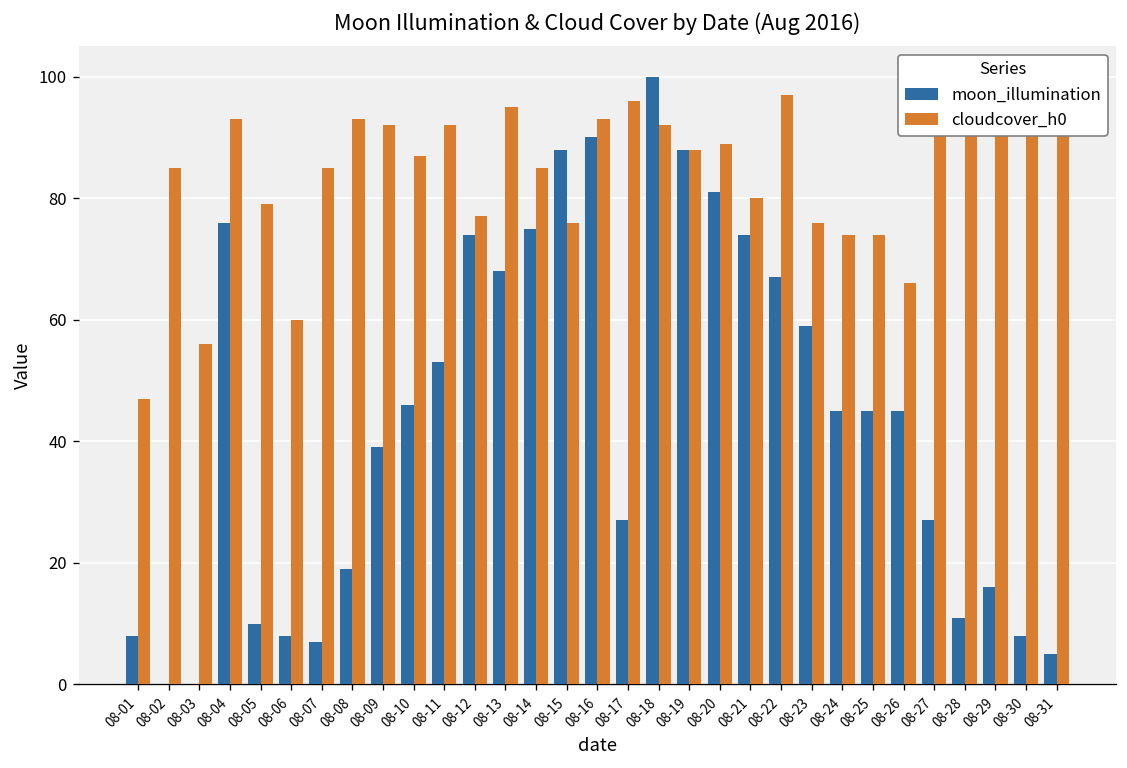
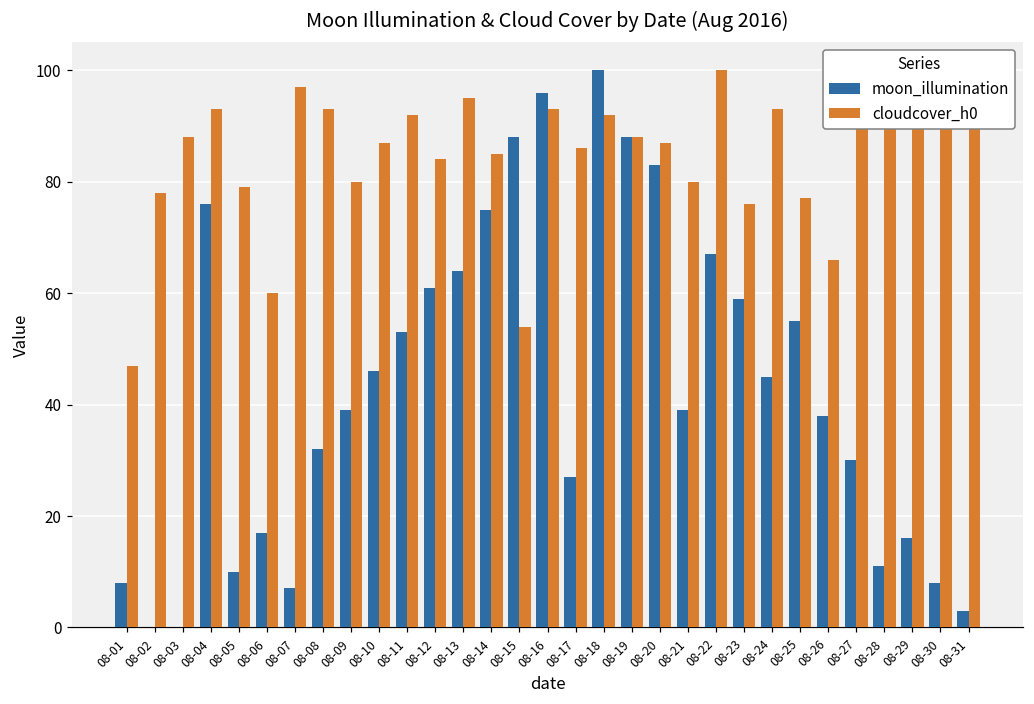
cloudcover_h0, 08-02: 85 -> 78
cloudcover_h0, 08-03: 56 -> 88
moon_illumination, 08-06: 8 -> 17
cloudcover_h0, 08-07: 85 -> 97
moon_illumination, 08-08: 19 -> 32
cloudcover_h0, 08-09: 92 -> 80
moon_illumination, 08-12: 74 -> 61
cloudcover_h0, 08-12: 77 -> 84
moon_illumination, 08-13: 68 -> 64
cloudcover_h0, 08-15: 76 -> 54
moon_illumination, 08-16: 90 -> 96
cloudcover_h0, 08-17: 96 -> 86
moon_illumination, 08-20: 81 -> 83
cloudcover_h0, 08-20: 89 -> 87
moon_illumination, 08-21: 74 -> 39
cloudcover_h0, 08-22: 97 -> 100
cloudcover_h0, 08-24: 74 -> 93
moon_illumination, 08-25: 45 -> 55
cloudcover_h0, 08-25: 74 -> 77
moon_illumination, 08-26: 45 -> 38
moon_illumination, 08-27: 27 -> 30
moon_illumination, 08-31: 5 -> 3
